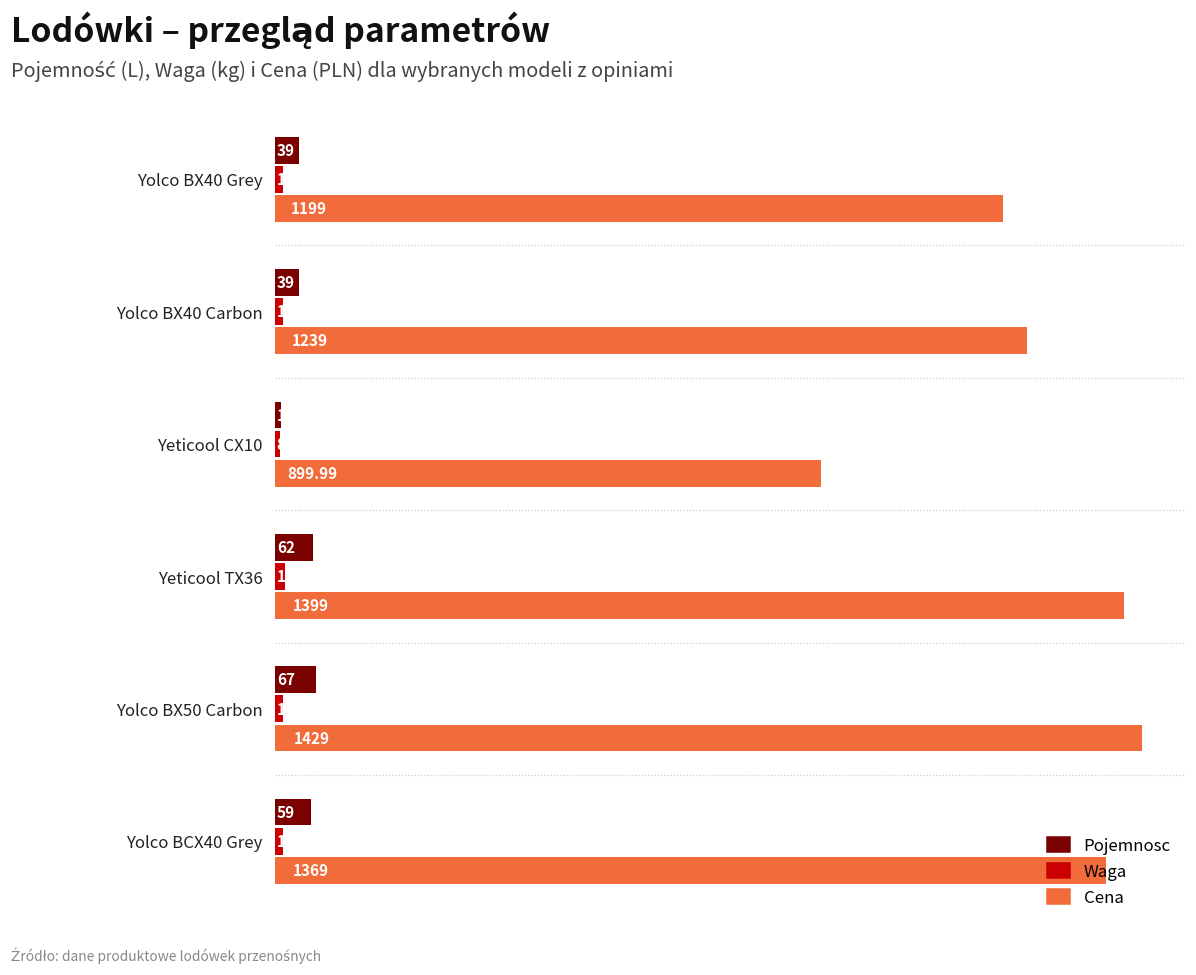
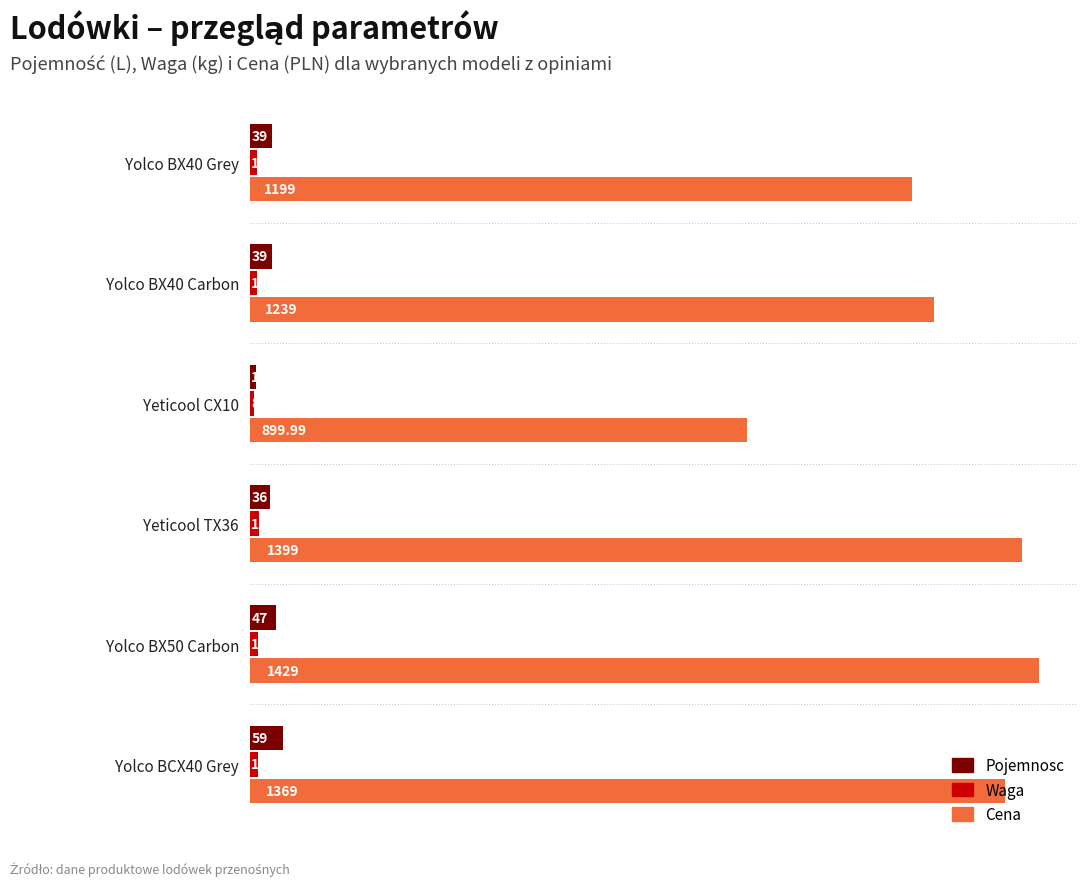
Pojemnosc, Yeticool TX36: 62 -> 36
Pojemnosc, Yolco BX50 Carbon: 67 -> 47
